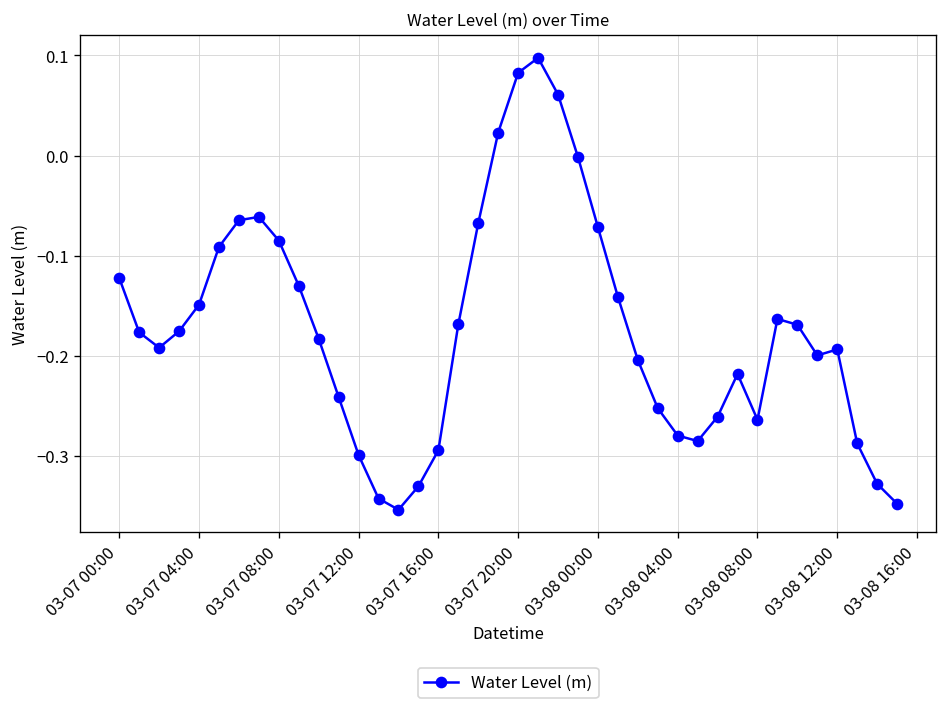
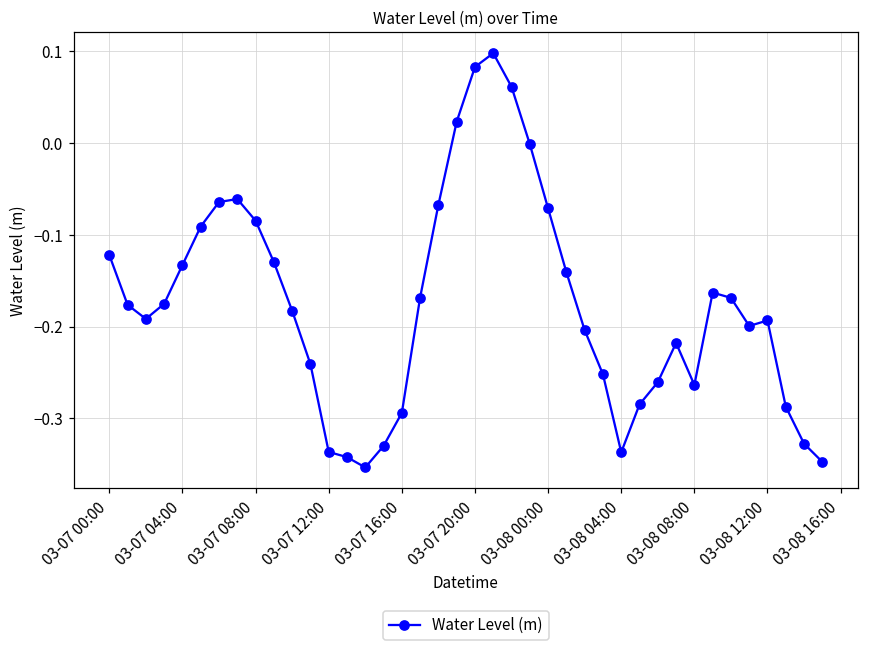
03-07 04:00: -0.15 -> -0.13
03-07 12:00: -0.30 -> -0.34
03-08 04:00: -0.28 -> -0.34
